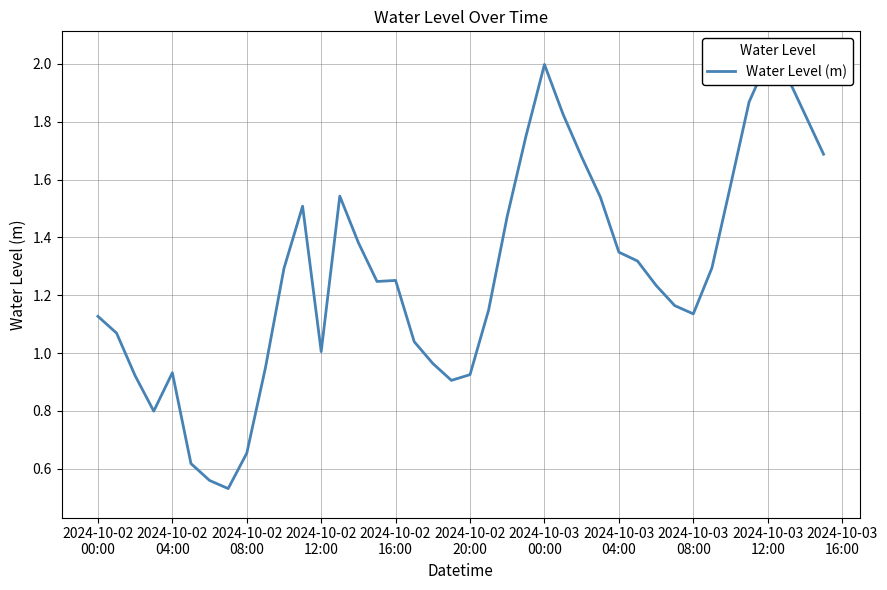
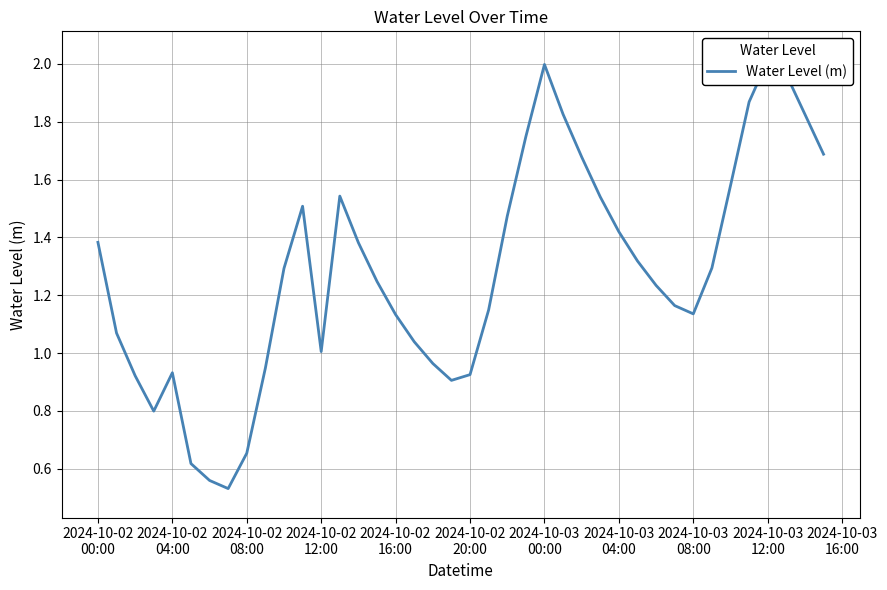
2024-10-02 00:00: 1.13 -> 1.38
2024-10-02 16:00: 1.25 -> 1.13
2024-10-03 04:00: 1.35 -> 1.42
